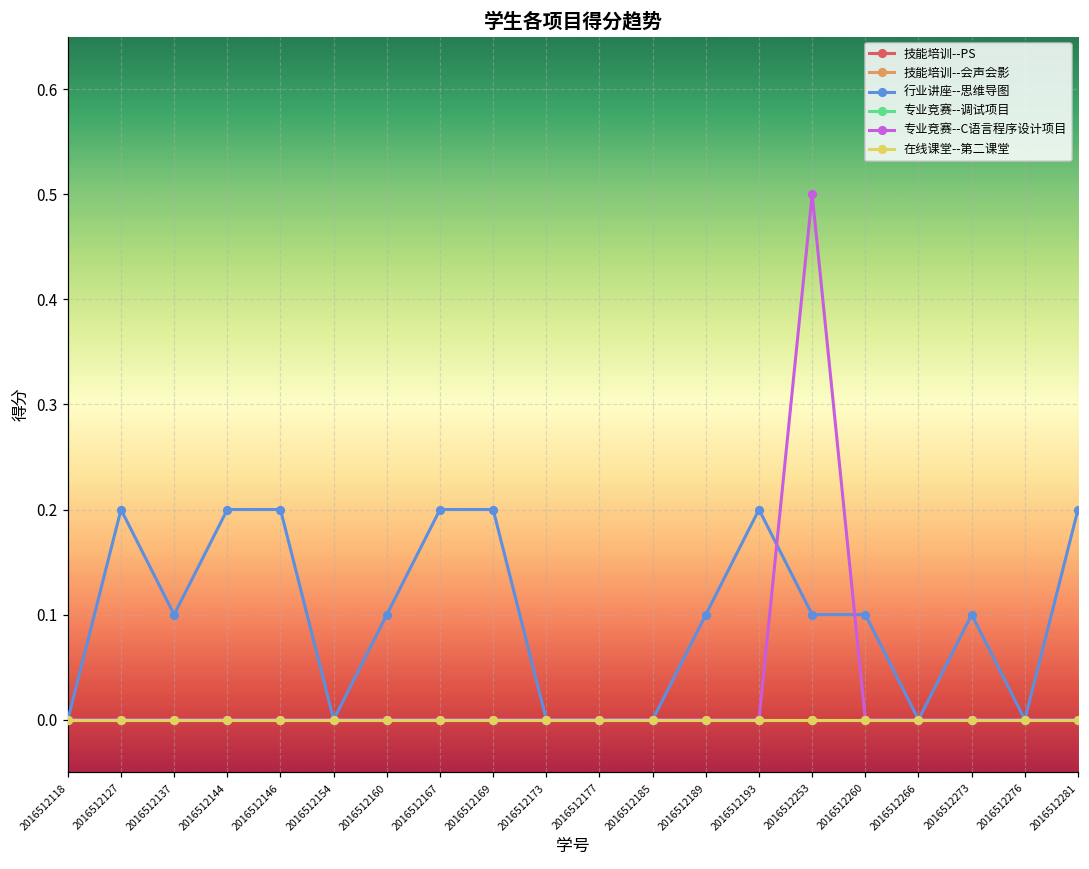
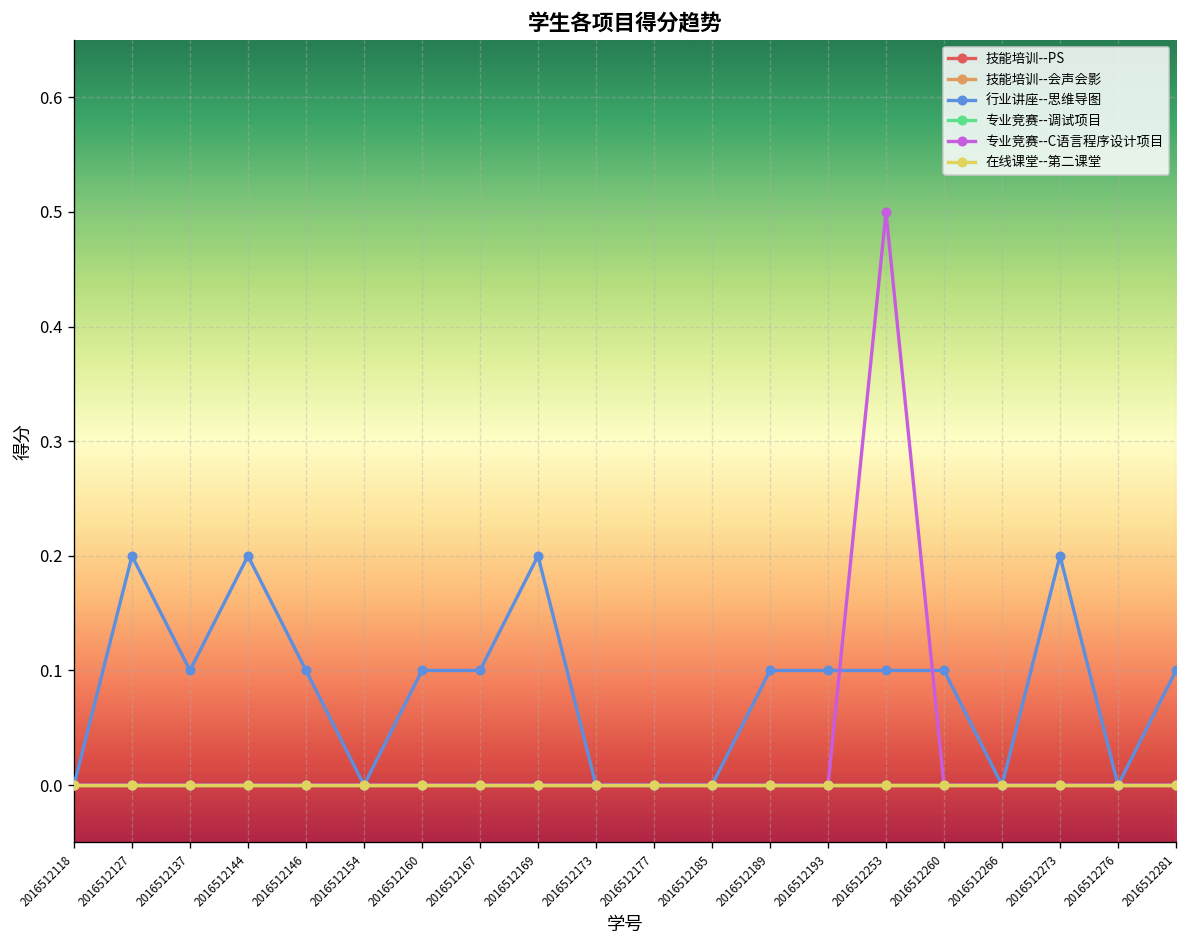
行业讲座--思维导图, 2016512146: 0.2 -> 0.1
行业讲座--思维导图, 2016512167: 0.2 -> 0.1
行业讲座--思维导图, 2016512193: 0.2 -> 0.1
行业讲座--思维导图, 2016512273: 0.1 -> 0.2
行业讲座--思维导图, 2016512281: 0.2 -> 0.1
